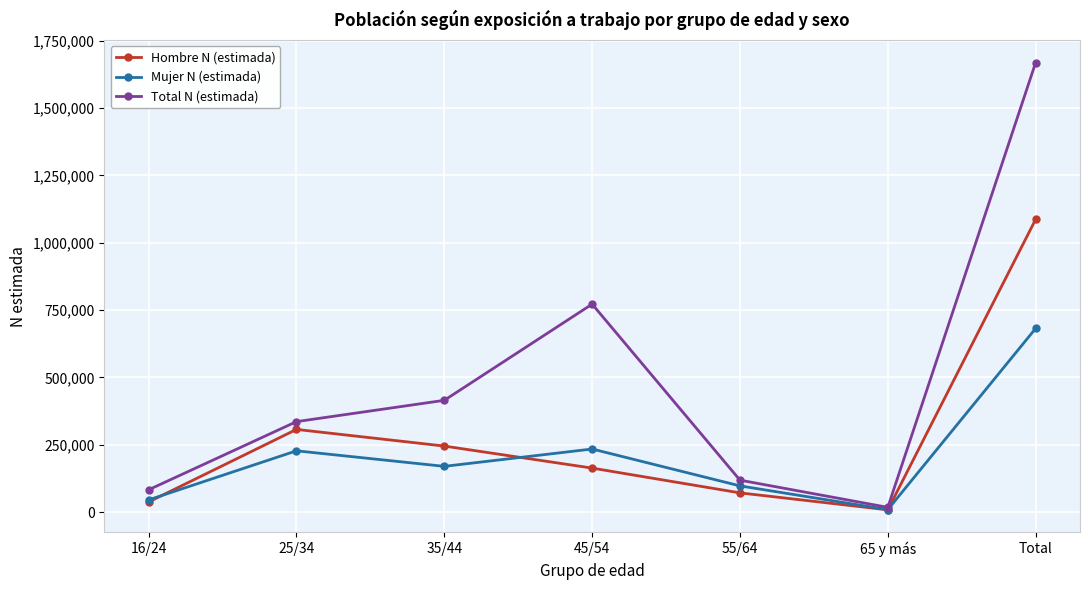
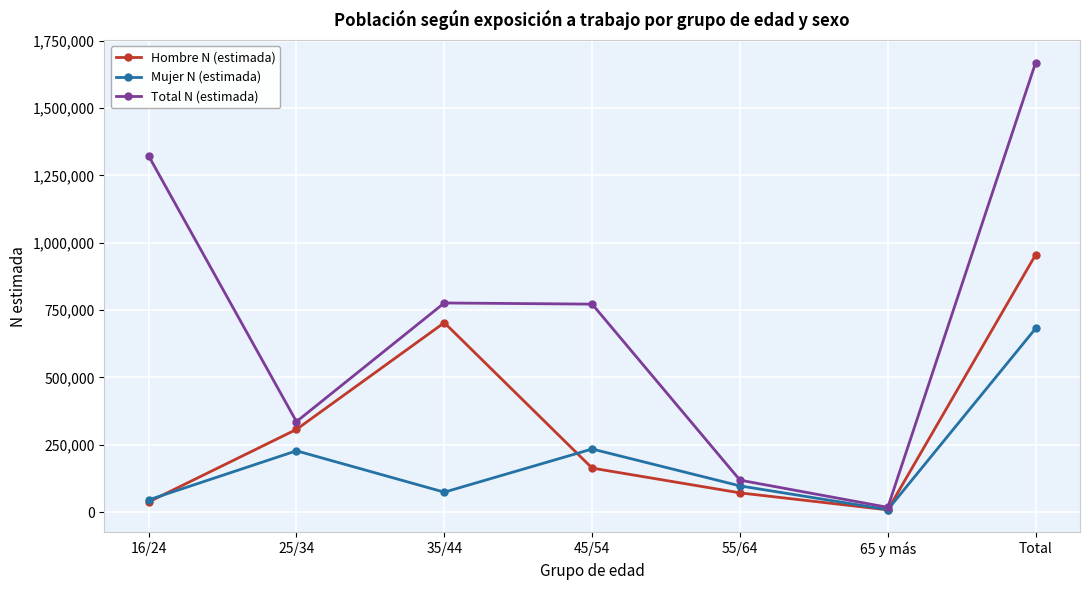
Total N (estimada), 16/24: 80,000 -> 1,320,000
Hombre N (estimada), 35/44: 250,000 -> 700,000
Mujer N (estimada), 35/44: 170,000 -> 70,000
Total N (estimada), 35/44: 410,000 -> 780,000
Hombre N (estimada), Total: 1,090,000 -> 960,000
